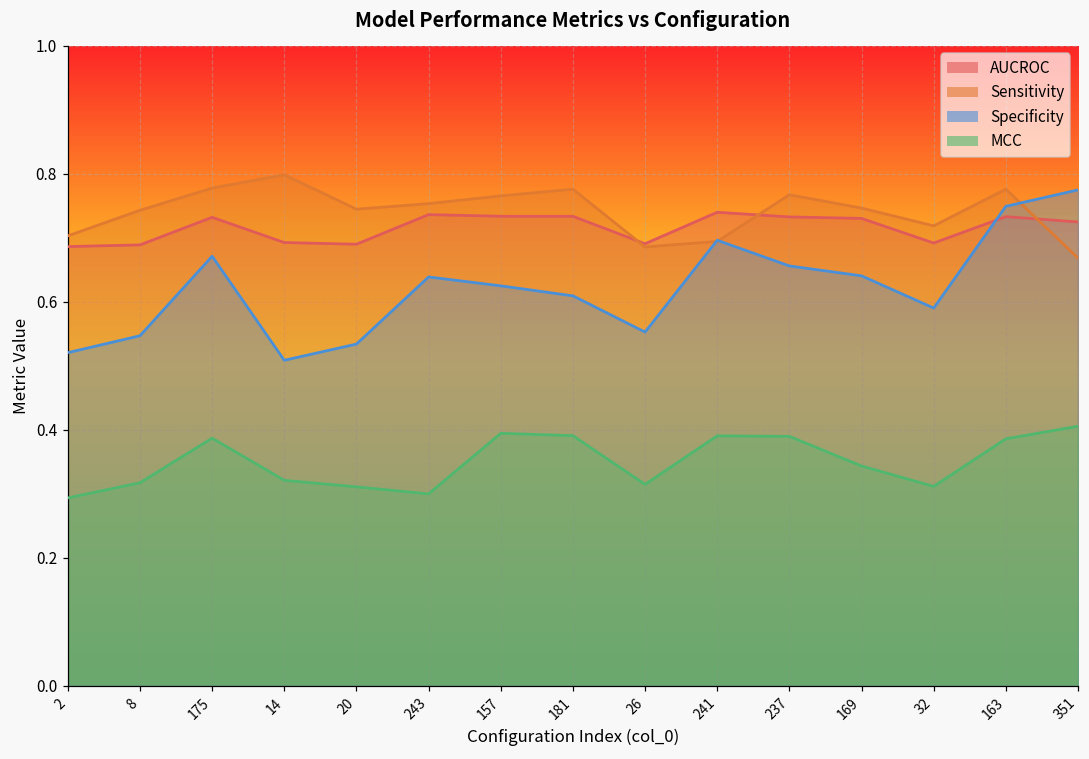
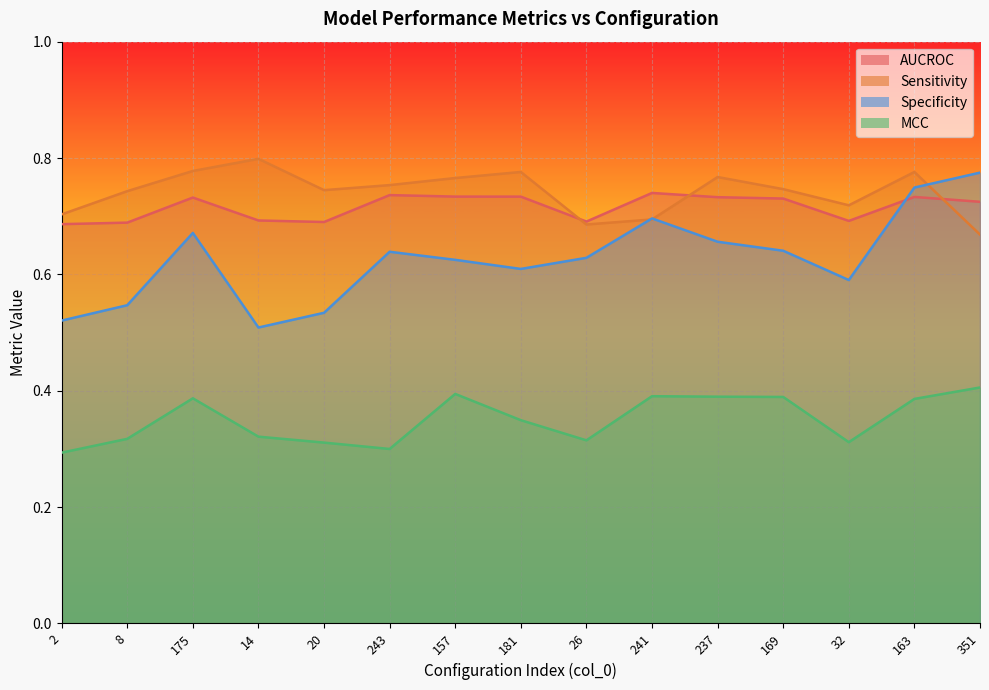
MCC, 181: 0.39 -> 0.35
Specificity, 26: 0.55 -> 0.63
MCC, 169: 0.34 -> 0.39
